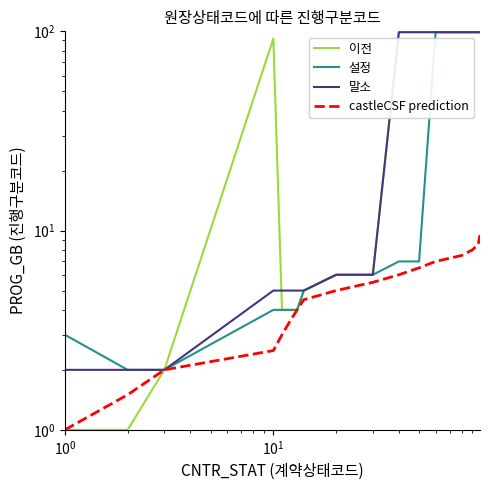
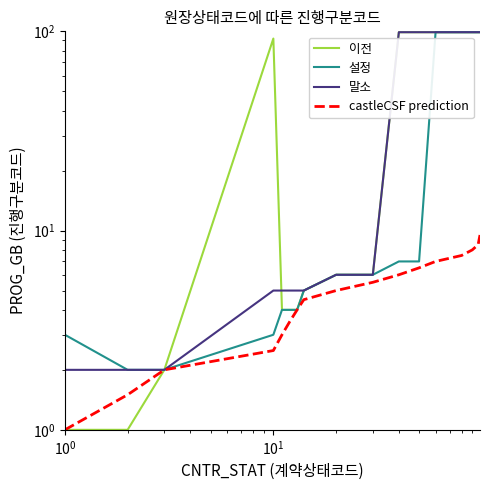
설정, 10^1: 4 -> 3
